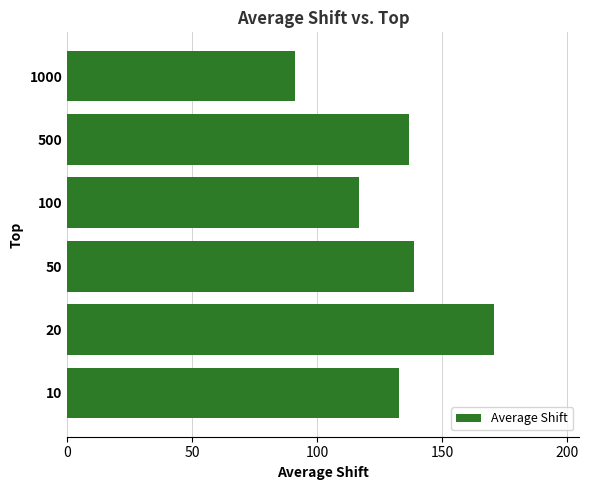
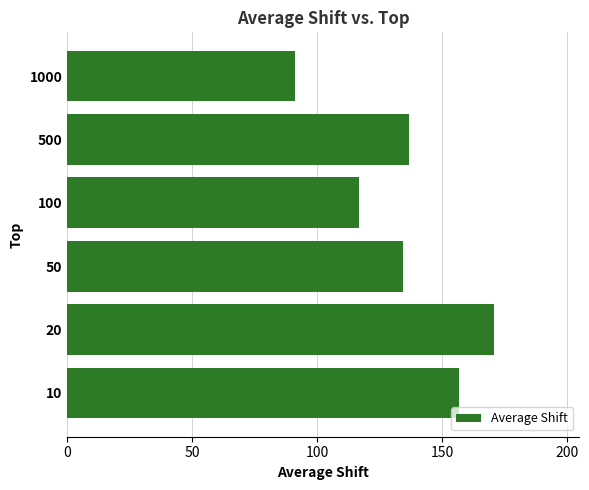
50: 139 -> 134
10: 133 -> 157
